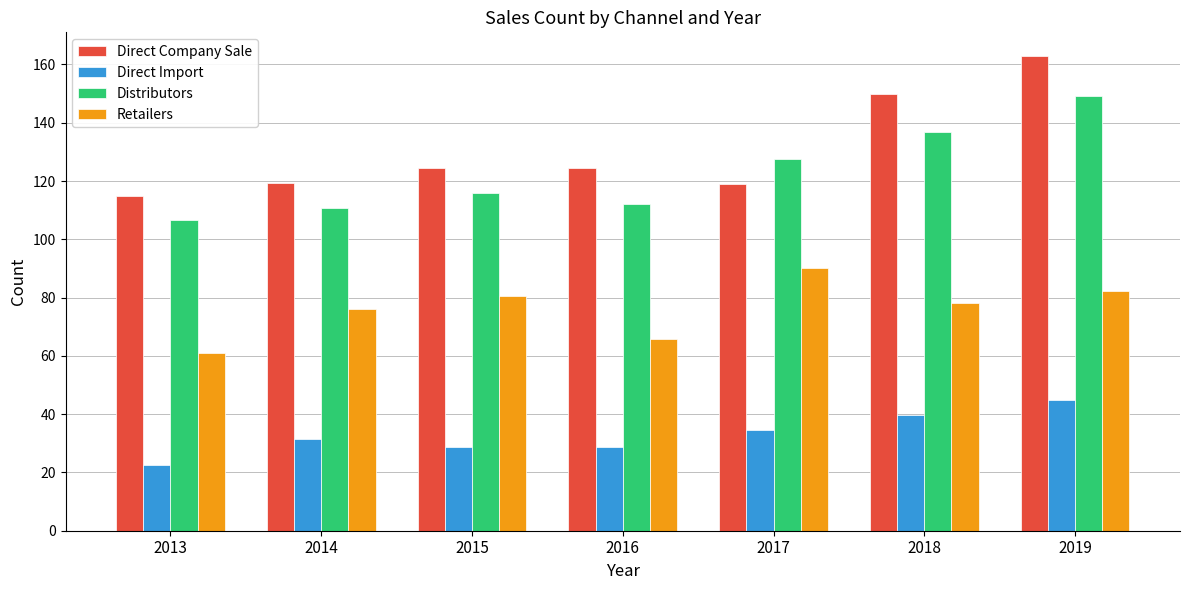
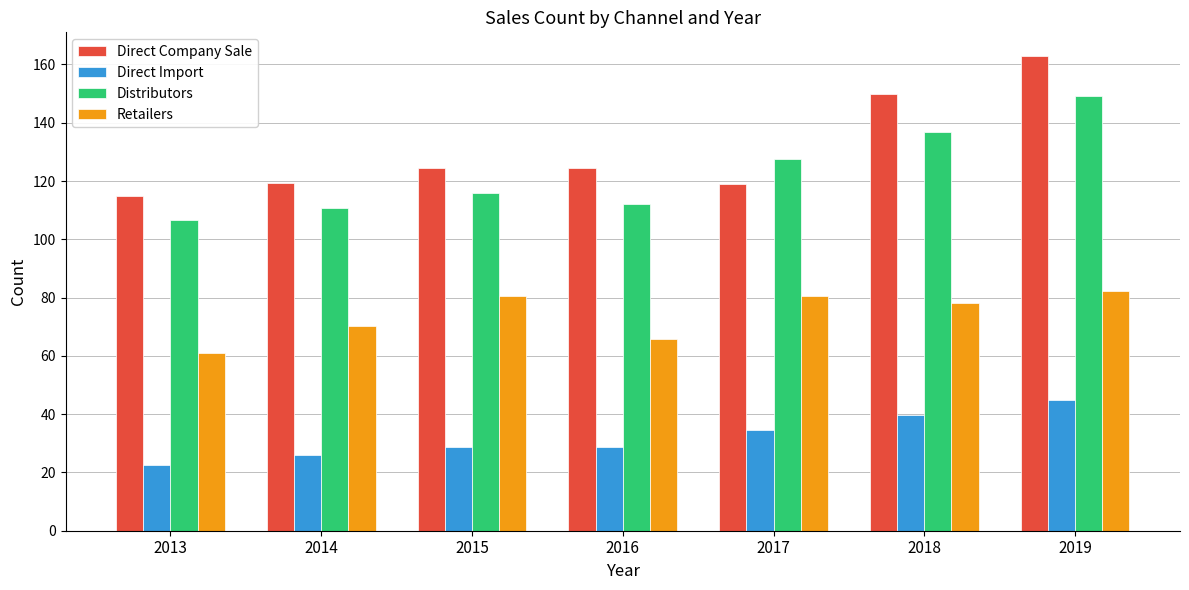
Direct Import, 2014: 31 -> 26
Retailers, 2014: 76 -> 70
Retailers, 2017: 90 -> 80
